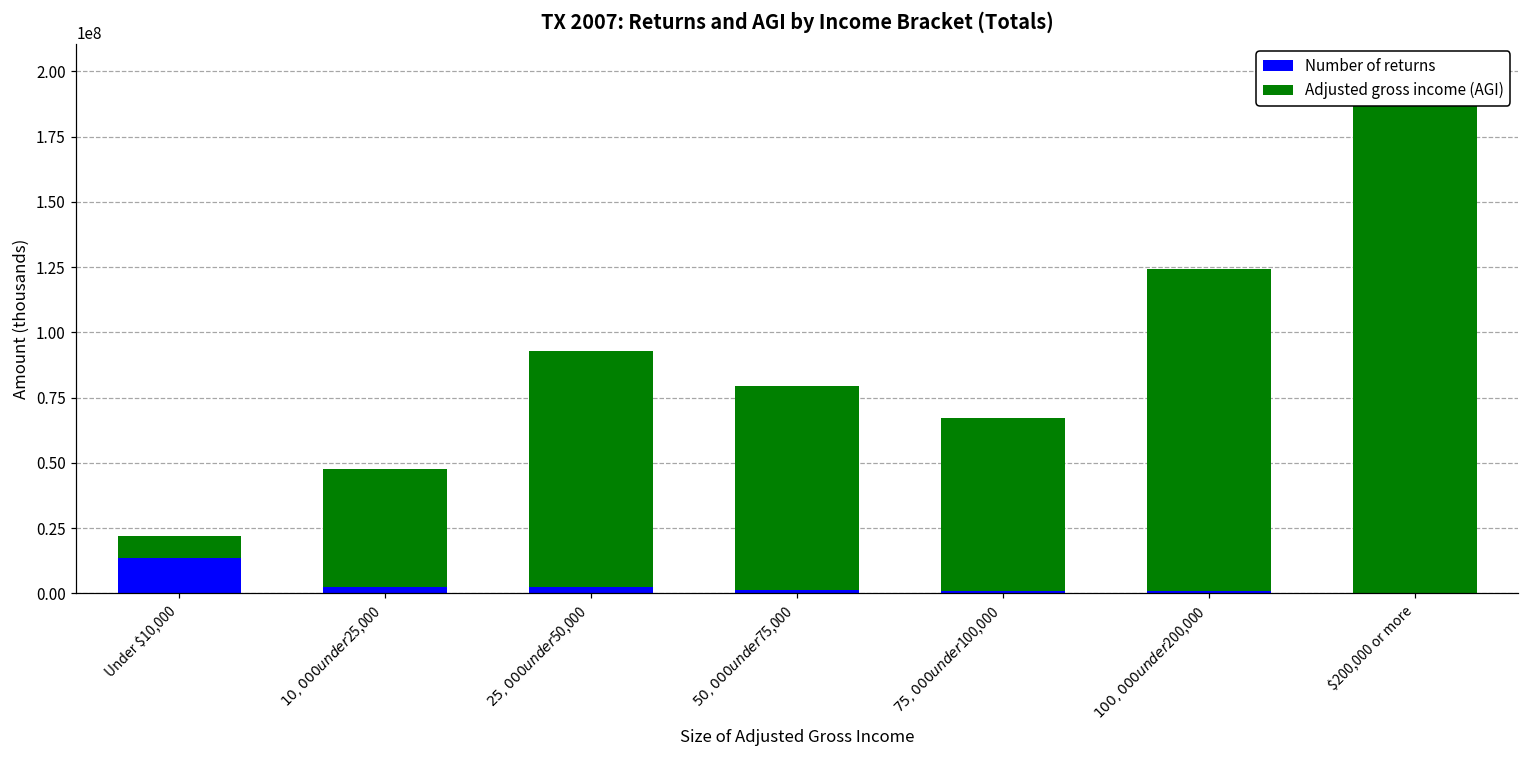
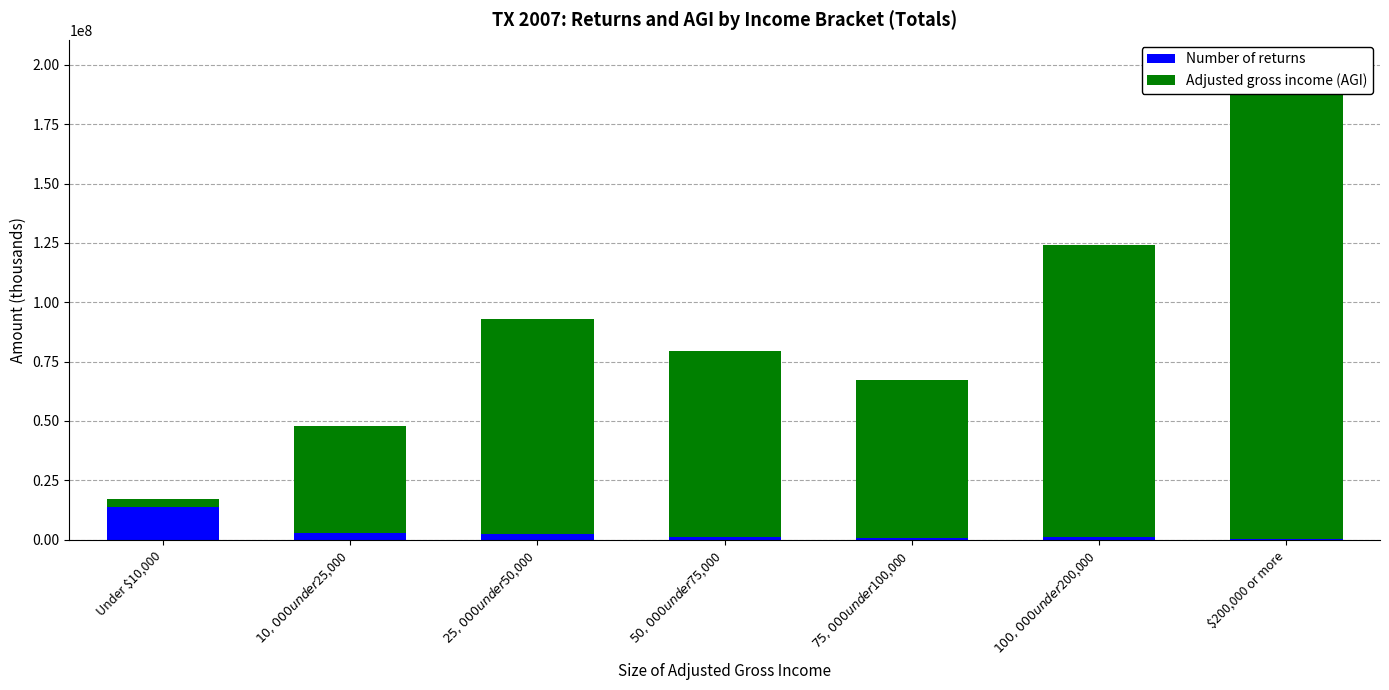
Adjusted gross income (AGI), Under $10,000: 8000000 -> 3000000
